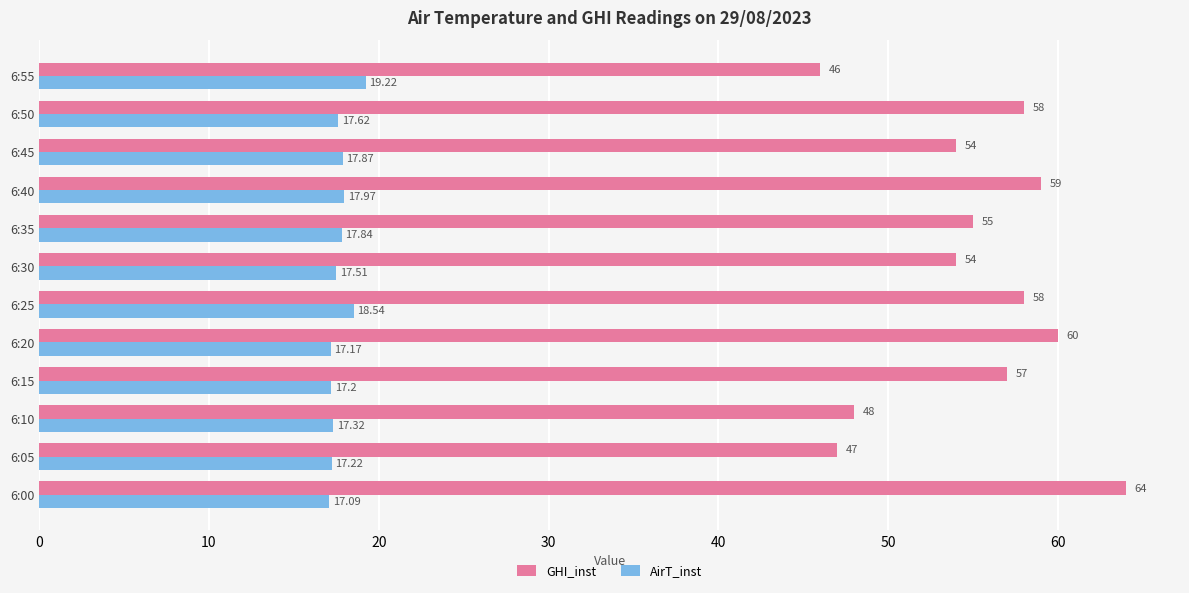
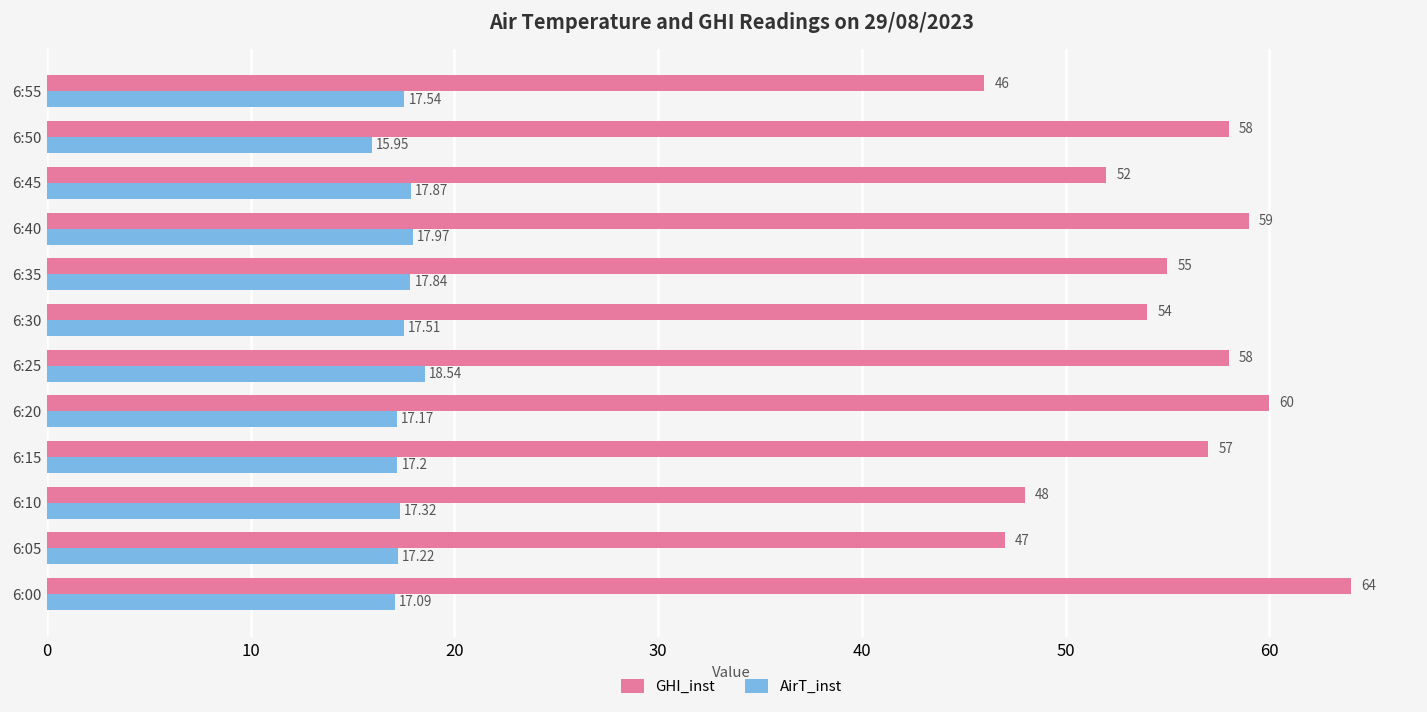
AirT_inst, 6:55: 19.22 -> 17.54
AirT_inst, 6:50: 17.62 -> 15.95
GHI_inst, 6:45: 54 -> 52
